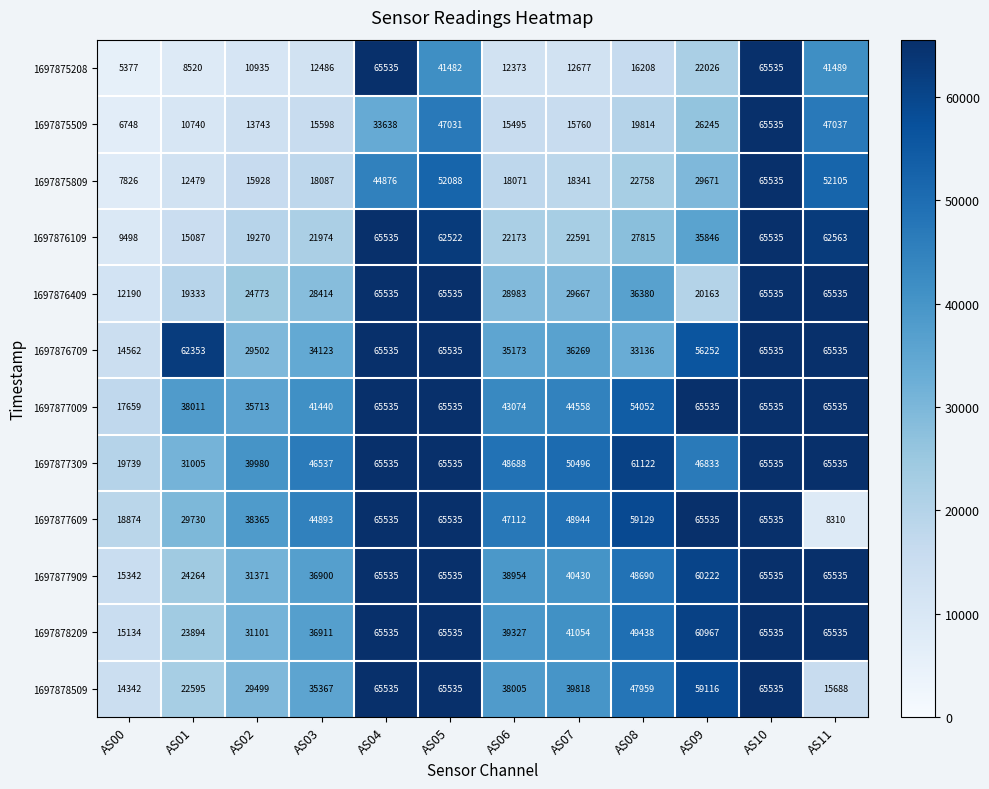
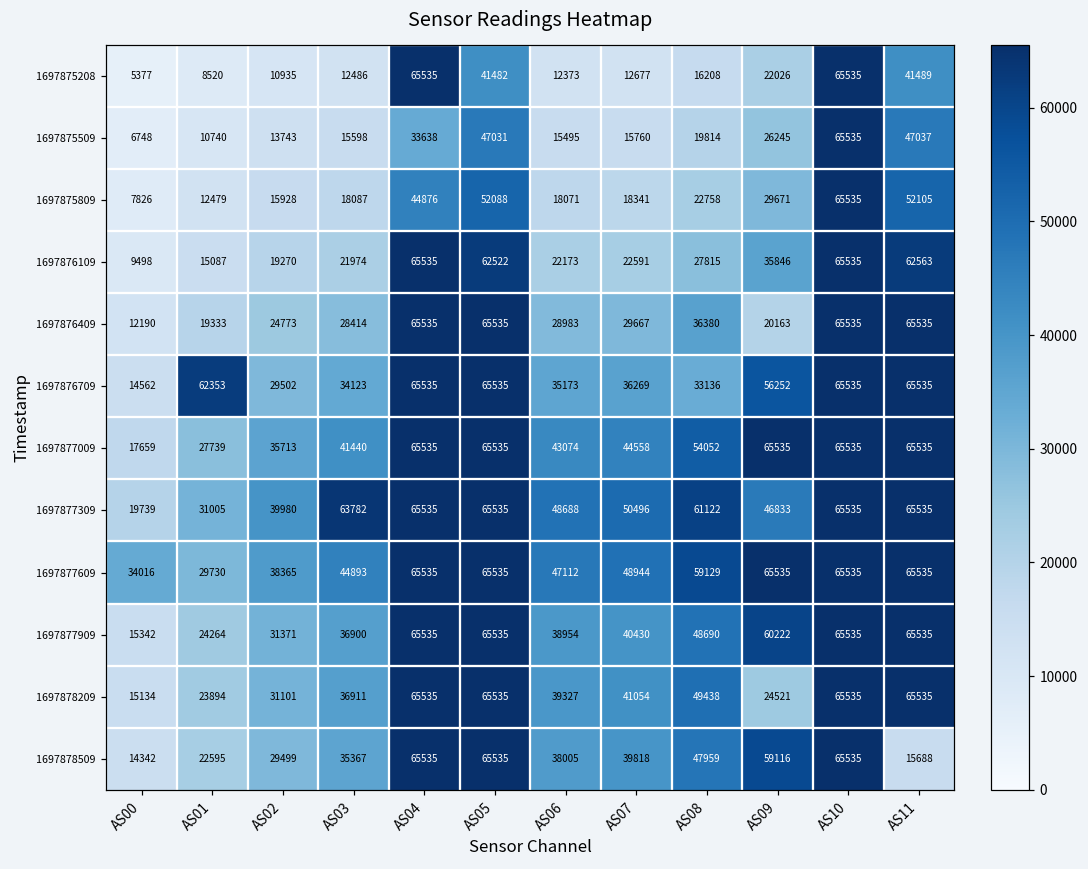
1697877009, AS01: 38011 -> 27739
1697877309, AS03: 46537 -> 63782
1697877609, AS00: 18874 -> 34016
1697877609, AS11: 8310 -> 65535
1697878209, AS09: 60967 -> 24521
